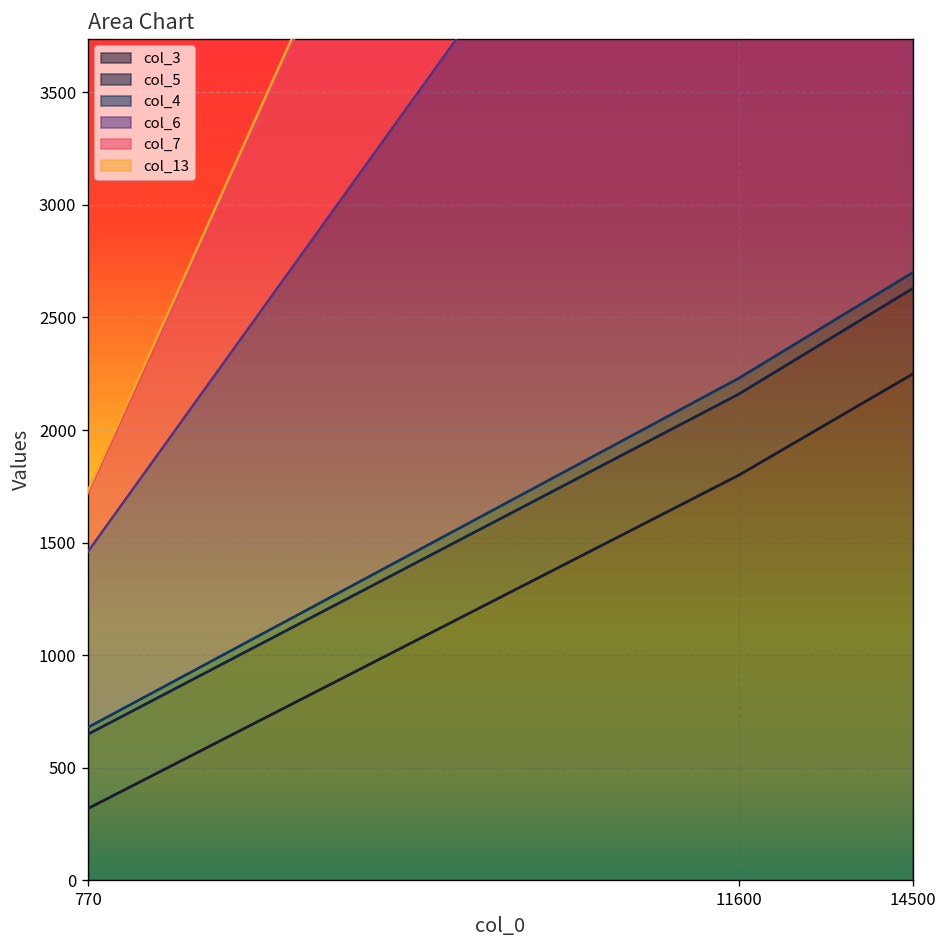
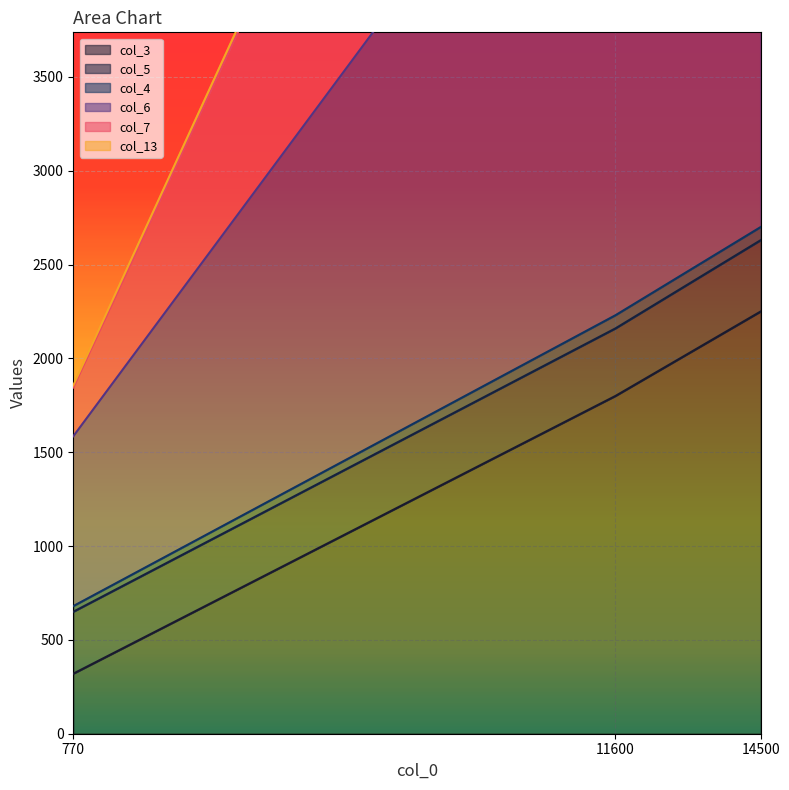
col_6, 770: 780 -> 910
